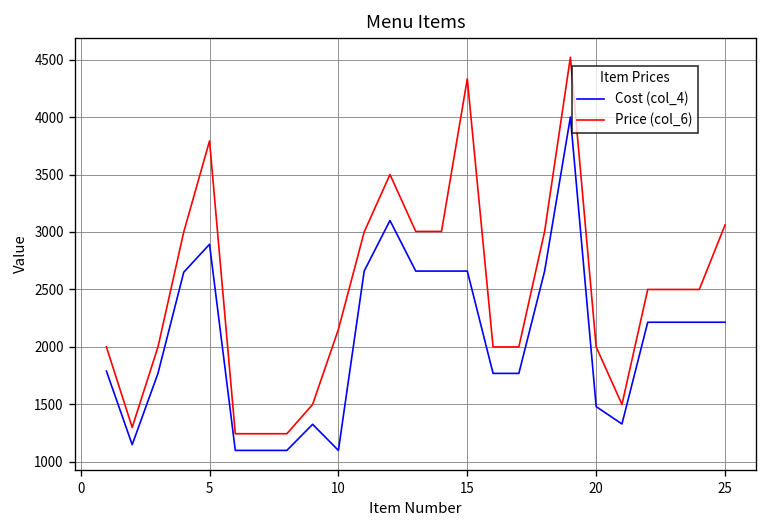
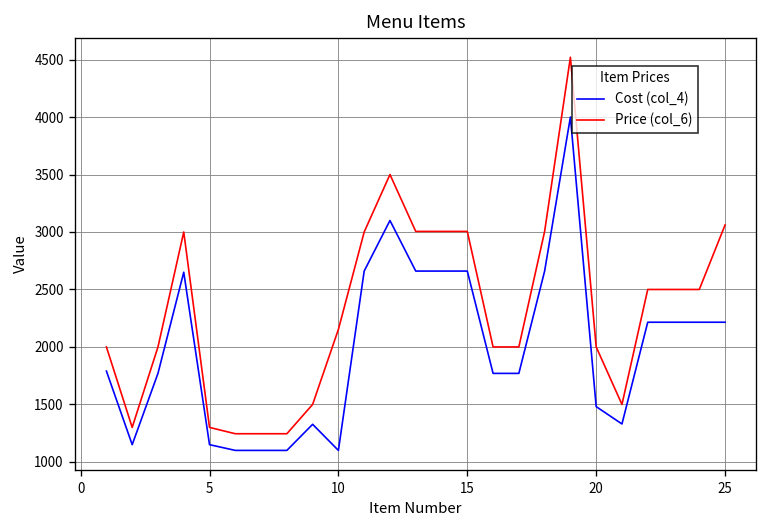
Cost (col_4), 5: 2900 -> 1200
Price (col_6), 5: 3800 -> 1300
Price (col_6), 15: 4300 -> 3000
